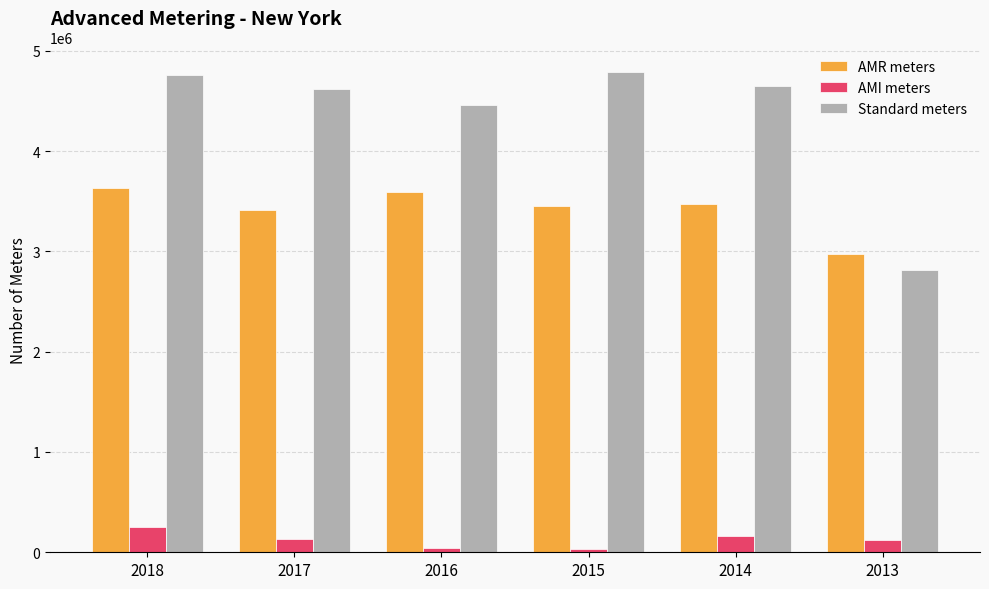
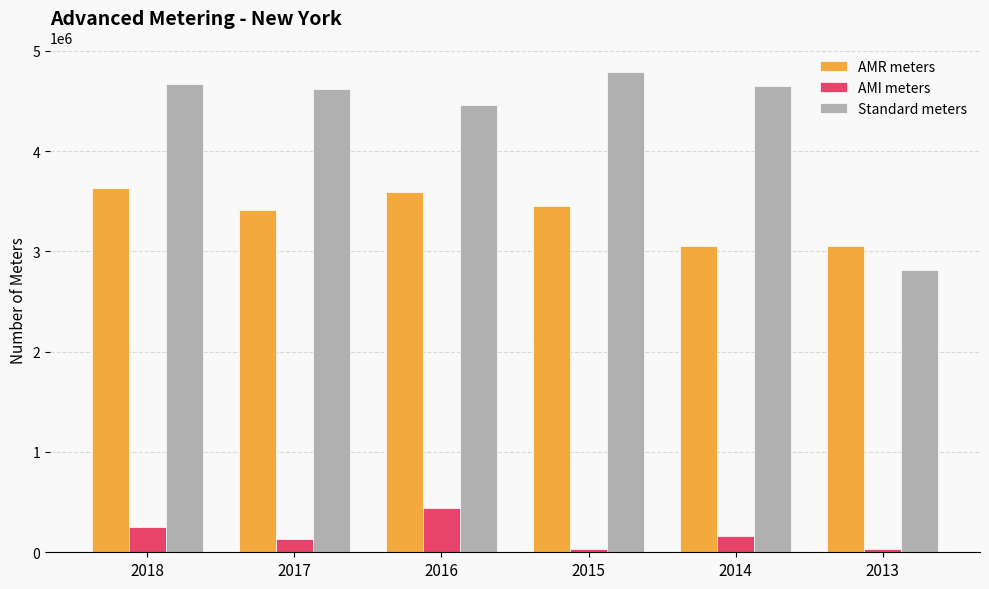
Standard meters, 2018: 4760000 -> 4670000
AMI meters, 2016: 40000 -> 440000
AMR meters, 2014: 3470000 -> 3050000
AMR meters, 2013: 2970000 -> 3050000
AMI meters, 2013: 130000 -> 30000
